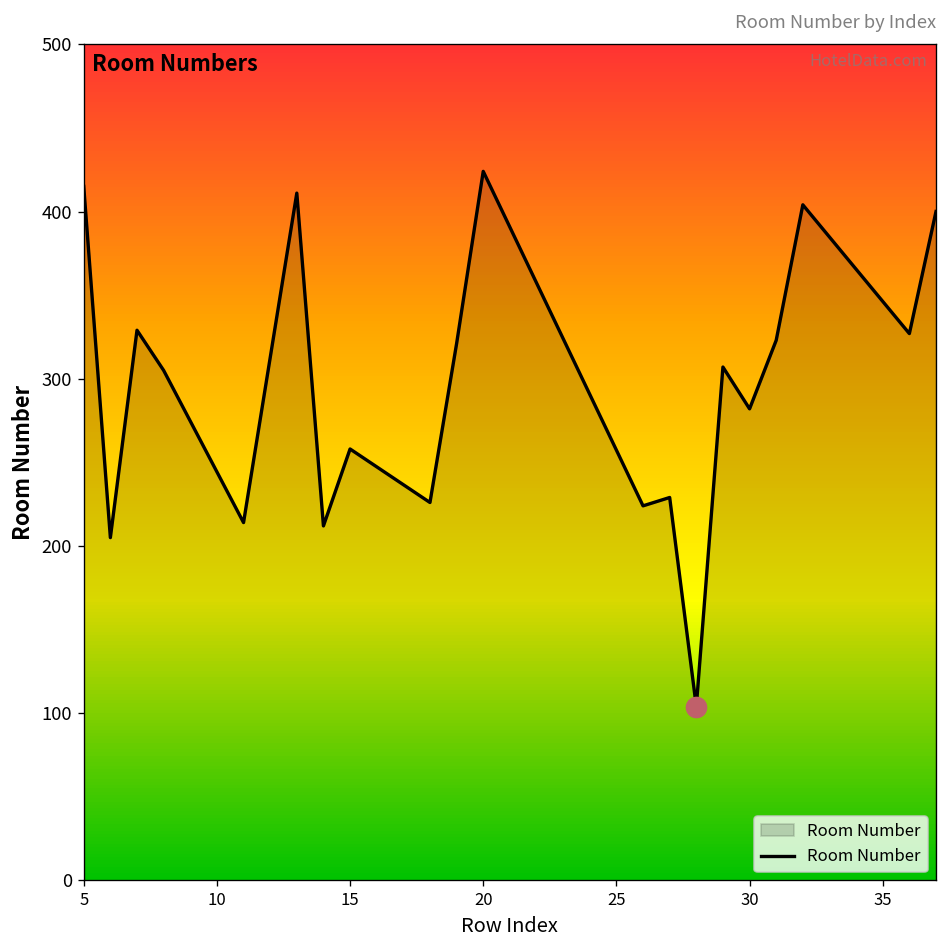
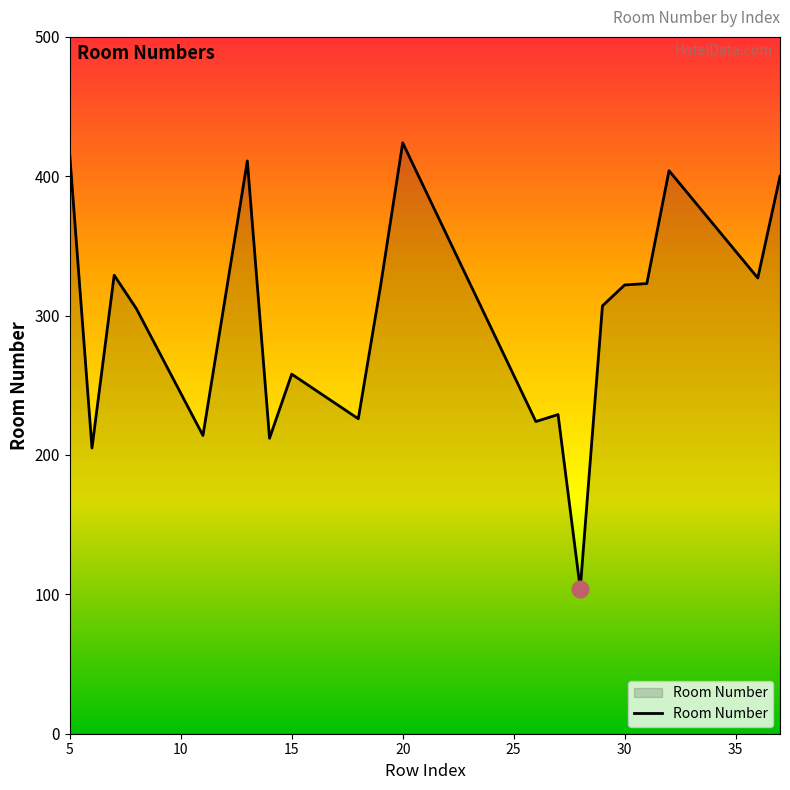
Room Number, 30: 282 -> 322
